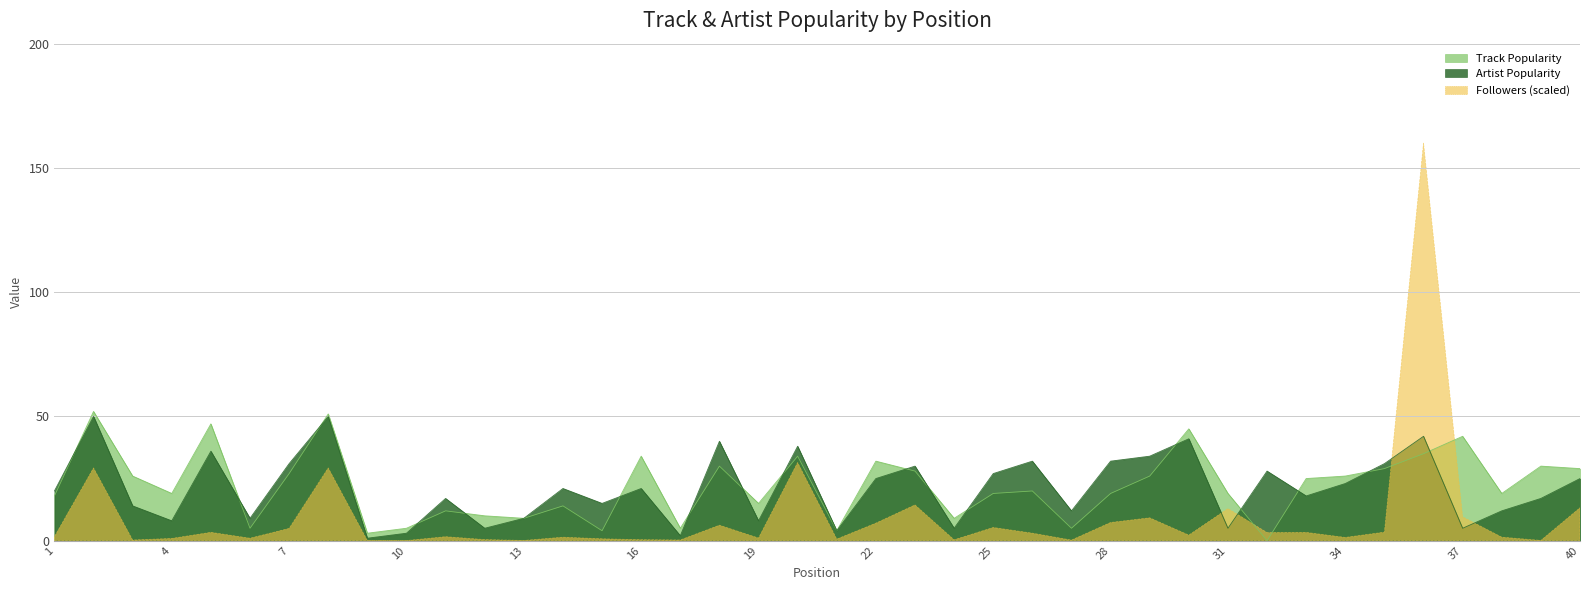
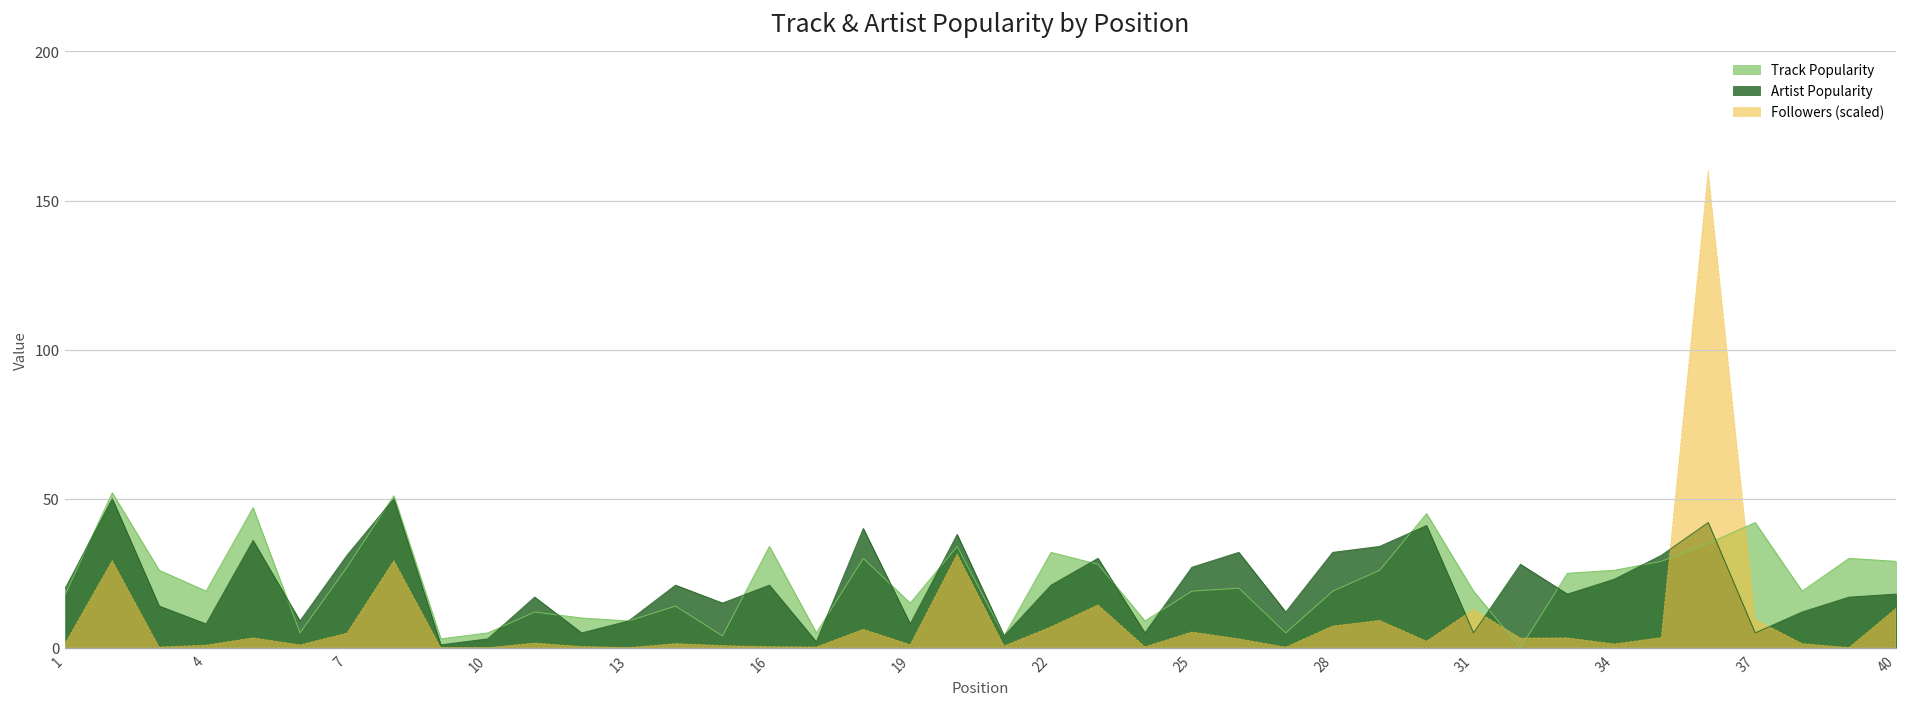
Artist Popularity, 22: 25 -> 21
Artist Popularity, 40: 25 -> 18
